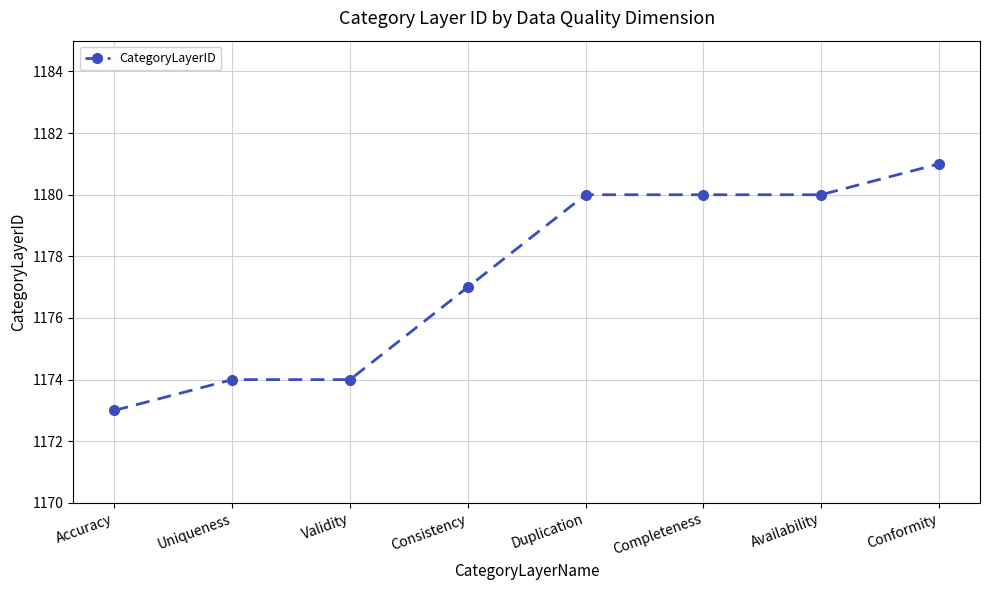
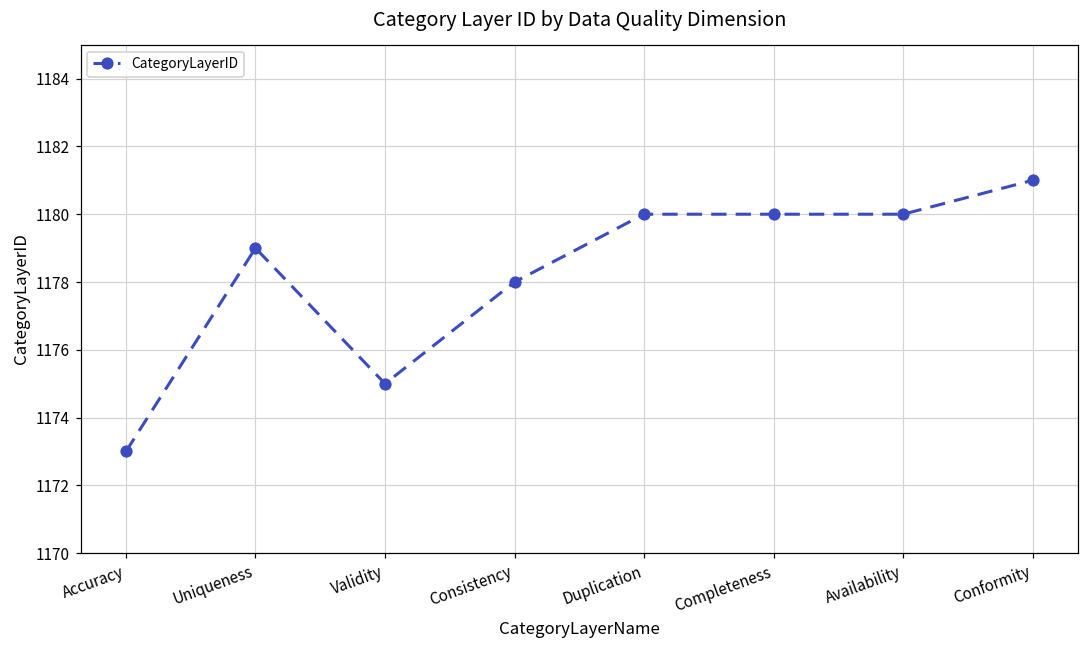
Uniqueness: 1174 -> 1179
Validity: 1174 -> 1175
Consistency: 1177 -> 1178
